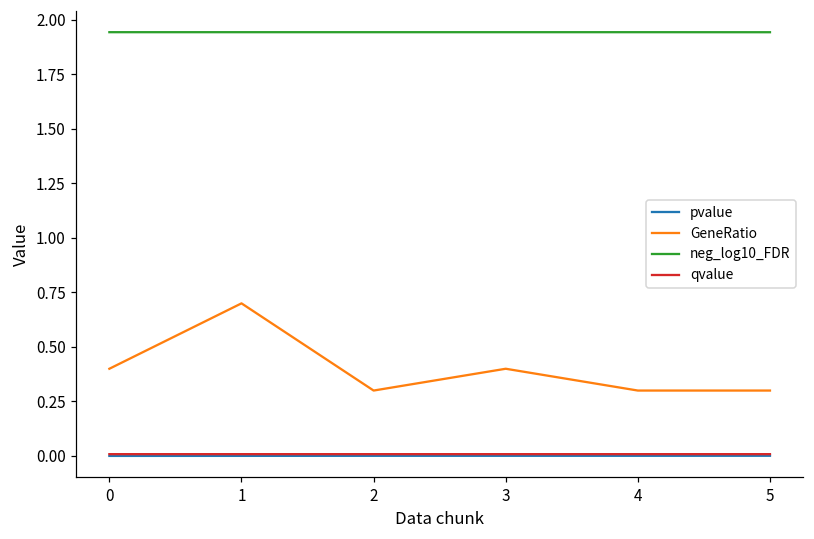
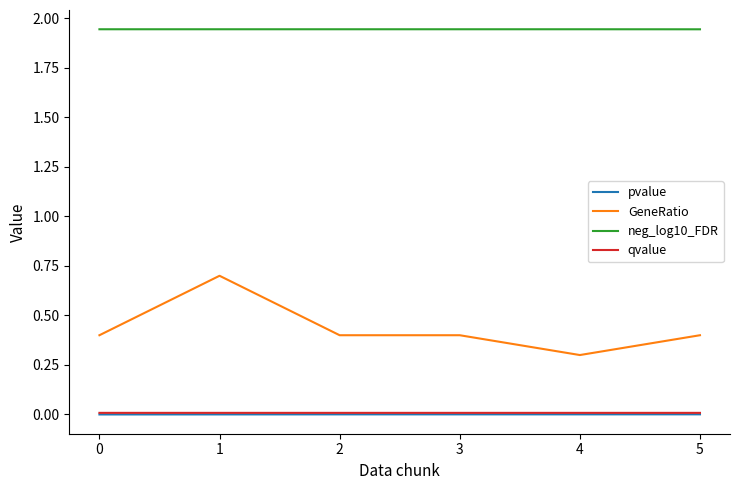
GeneRatio, 2: 0.3 -> 0.4
GeneRatio, 5: 0.3 -> 0.4
